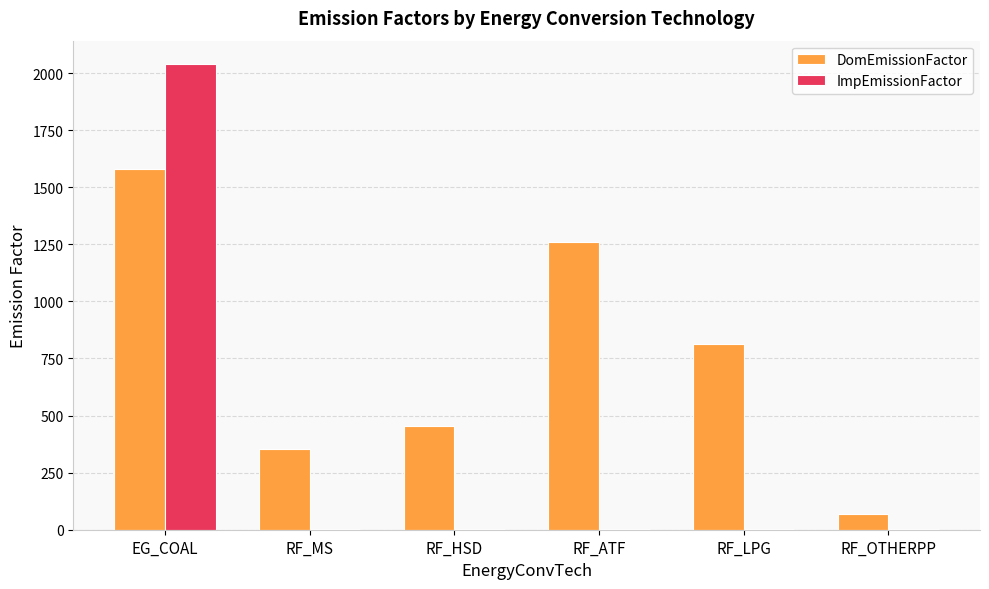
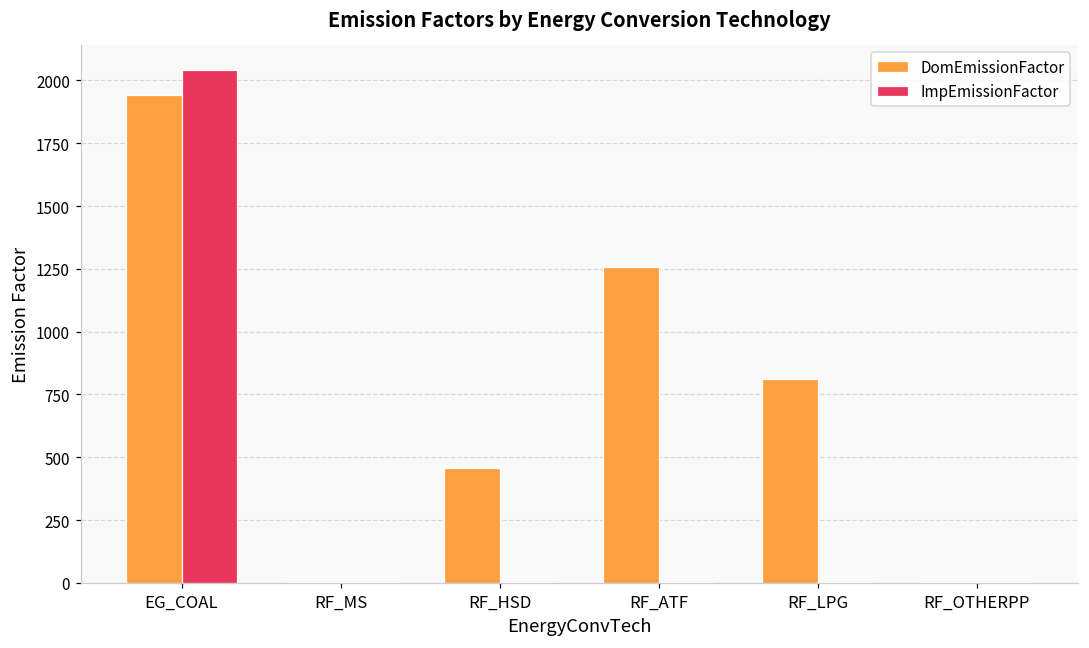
DomEmissionFactor, EG_COAL: 1580 -> 1940
DomEmissionFactor, RF_MS: 350 -> 0
DomEmissionFactor, RF_OTHERPP: 70 -> 0
